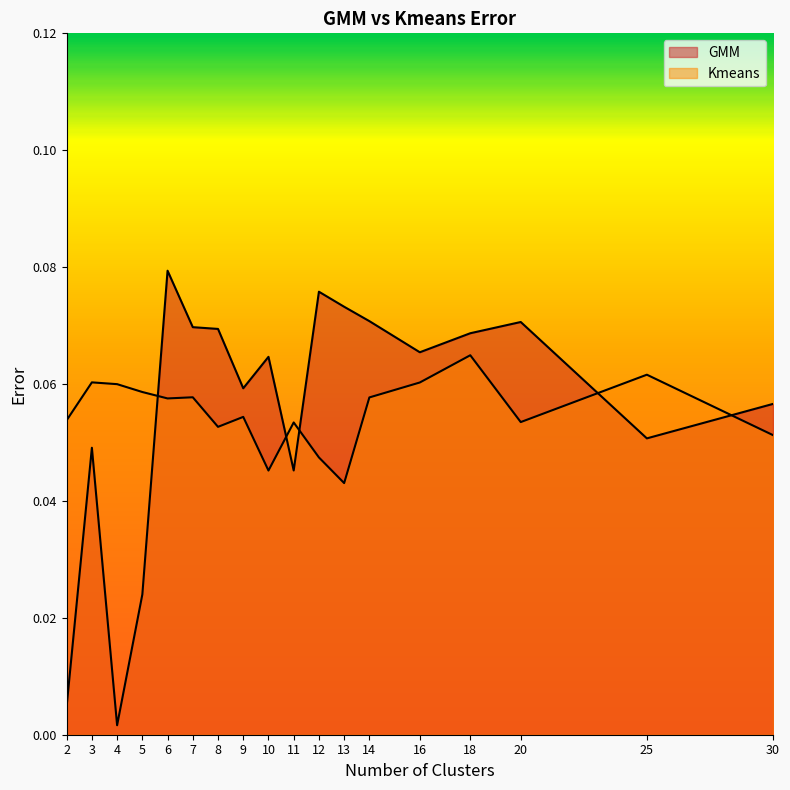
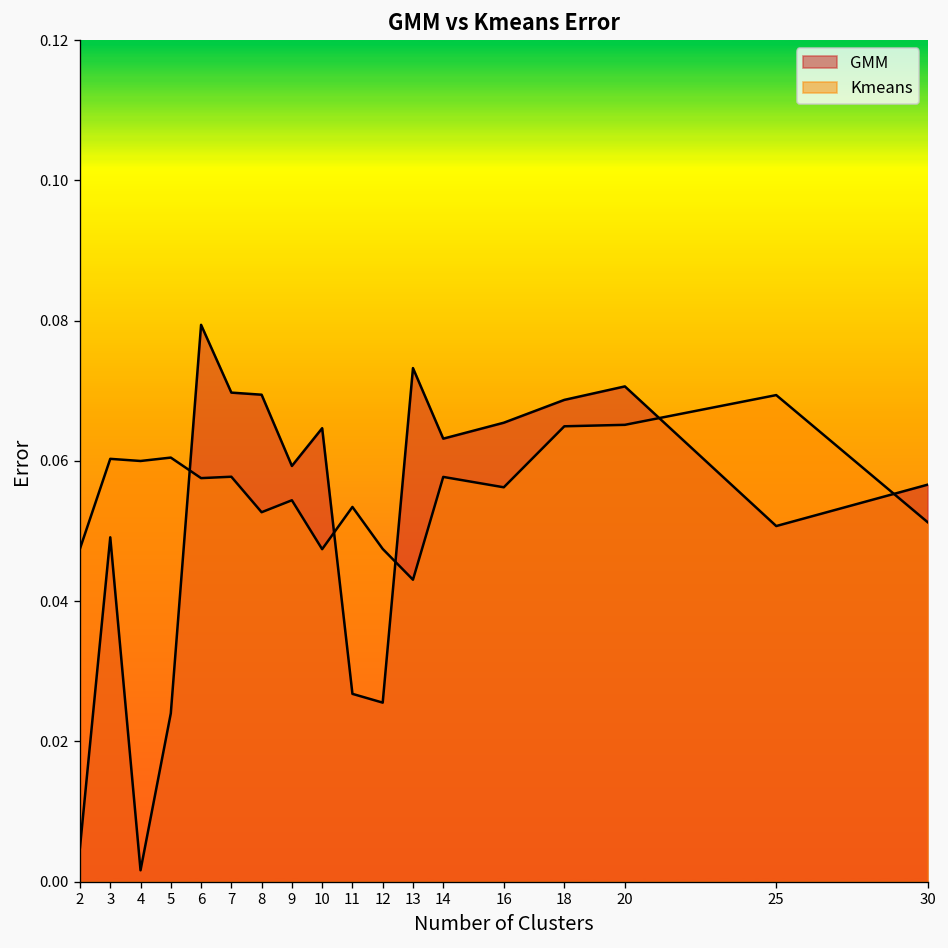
Kmeans, 2: 0.054 -> 0.047
Kmeans, 5: 0.059 -> 0.060
Kmeans, 10: 0.045 -> 0.047
GMM, 11: 0.045 -> 0.027
GMM, 12: 0.076 -> 0.026
GMM, 14: 0.071 -> 0.063
Kmeans, 16: 0.060 -> 0.056
Kmeans, 20: 0.053 -> 0.065
Kmeans, 25: 0.062 -> 0.069
